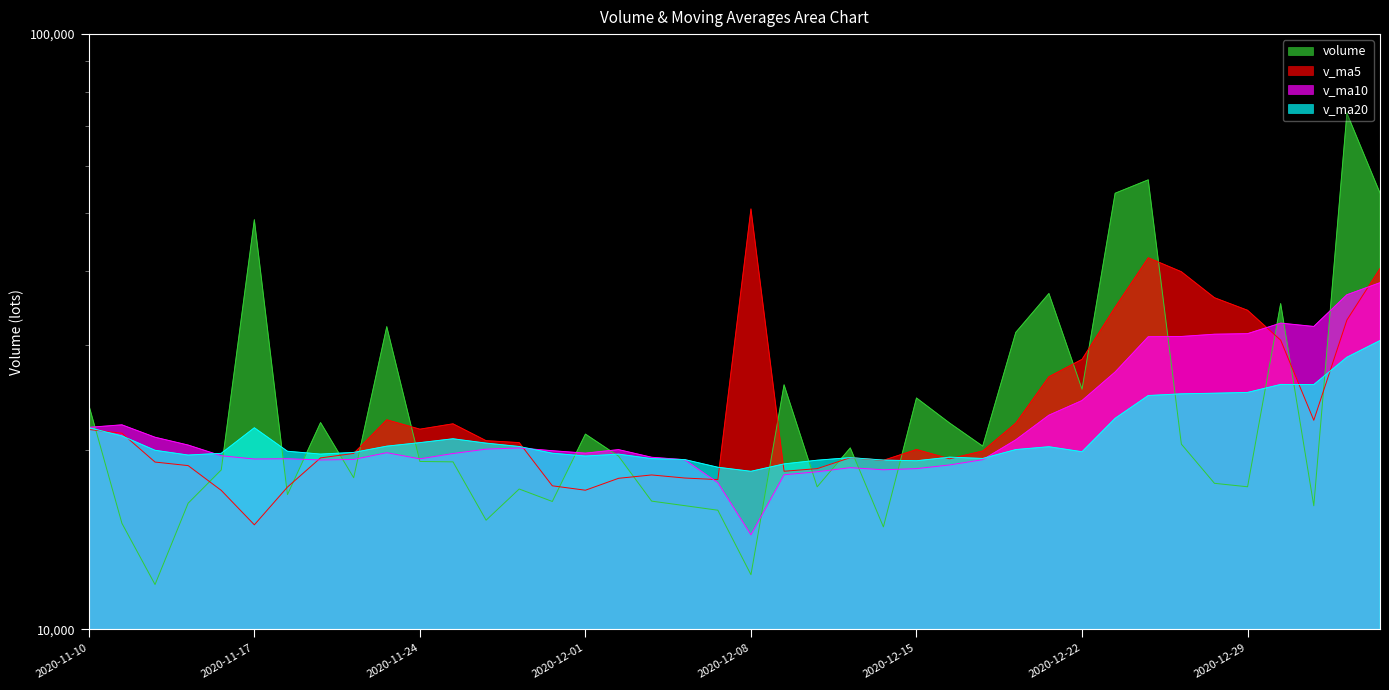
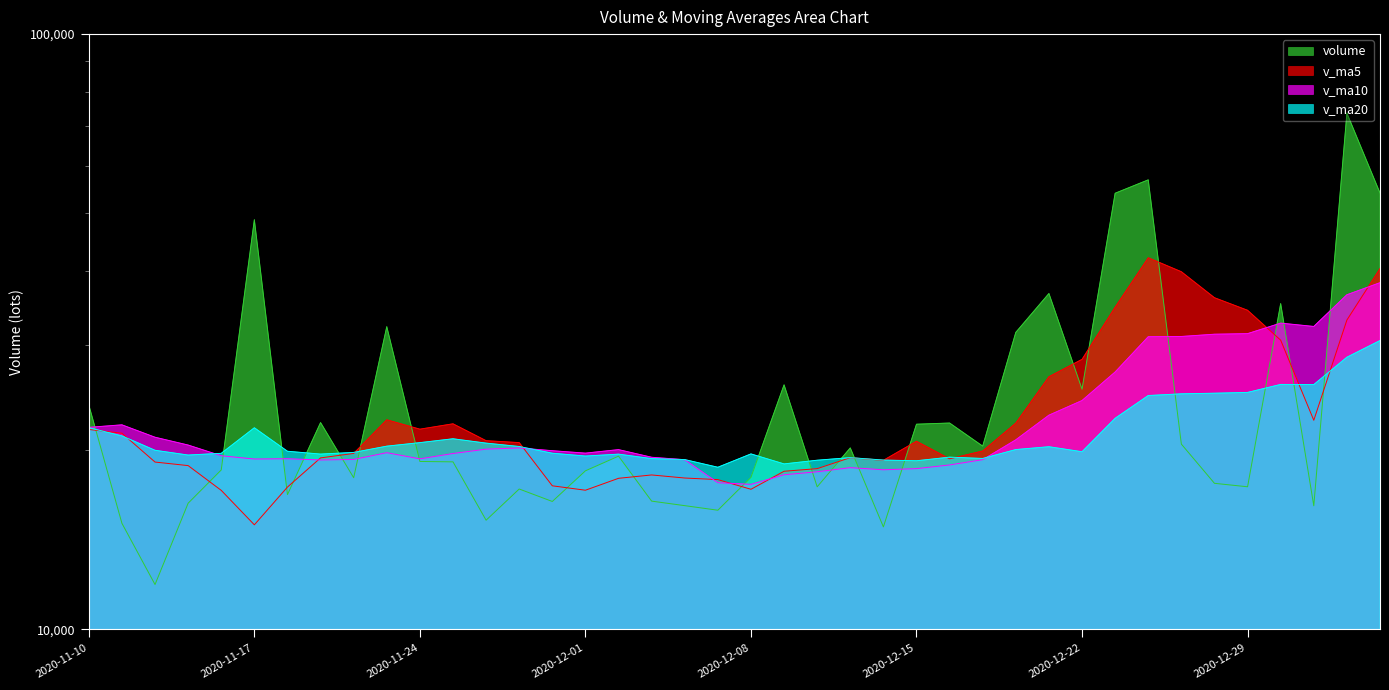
volume, 2020-12-01: 21,300 -> 18,500
volume, 2020-12-08: 12,400 -> 18,000
v_ma5, 2020-12-08: 51,000 -> 17,200
v_ma10, 2020-12-08: 14,400 -> 17,500
v_ma20, 2020-12-08: 18,400 -> 19,700
volume, 2020-12-15: 24,500 -> 22,100
v_ma5, 2020-12-15: 20,100 -> 20,700
